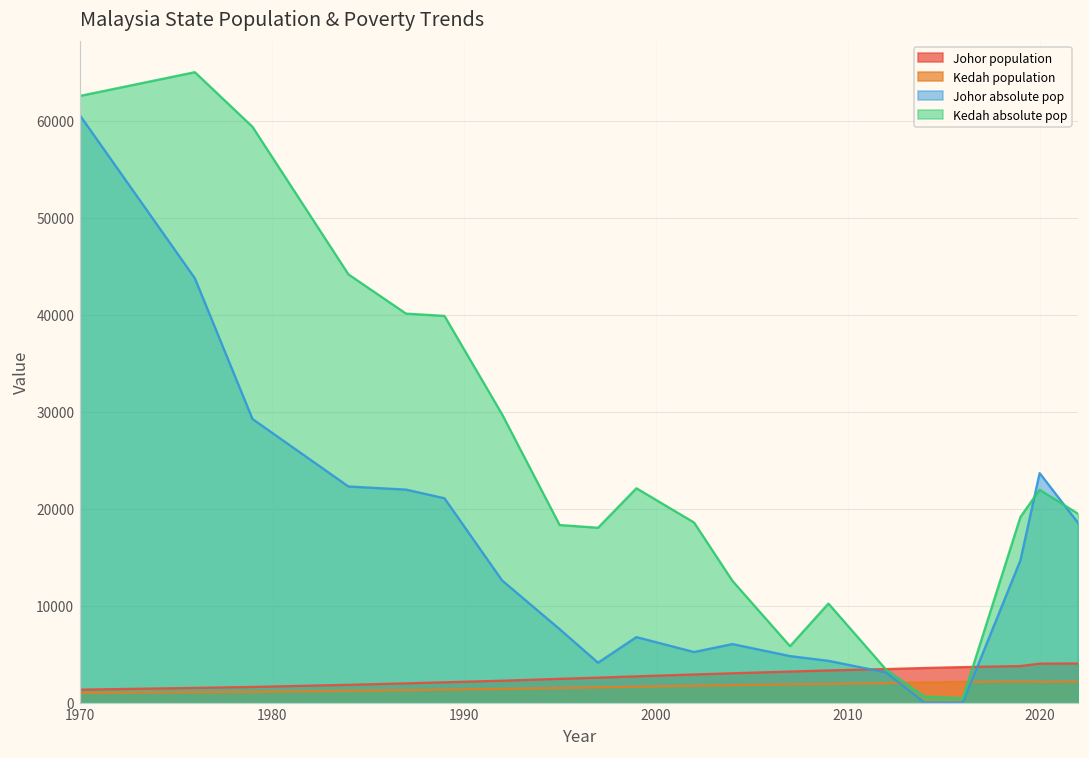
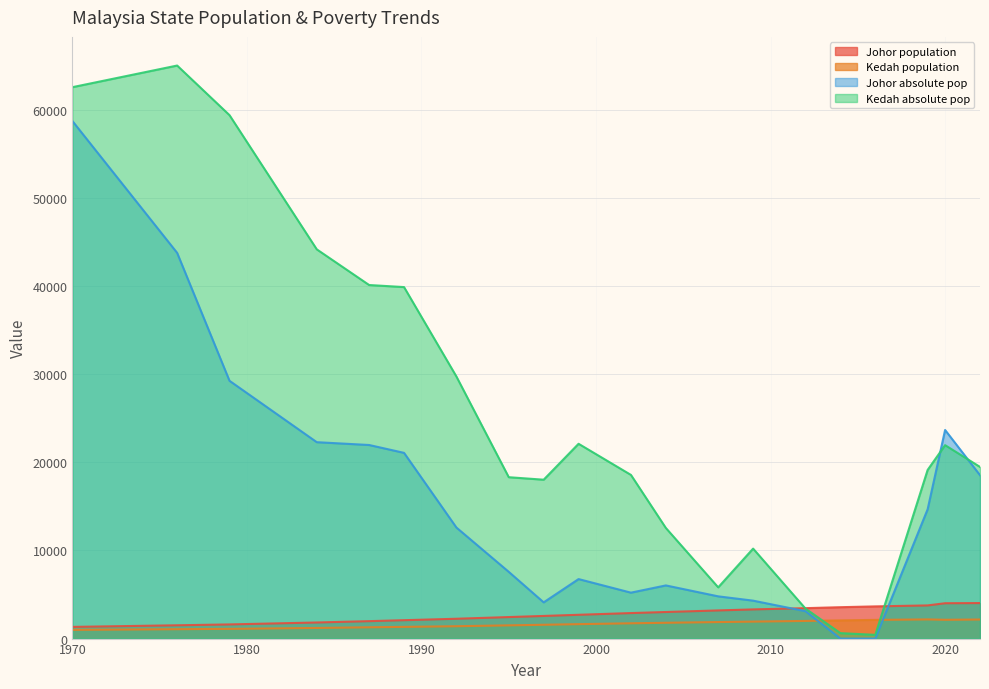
Johor absolute pop, 1970: 61000 -> 59000
